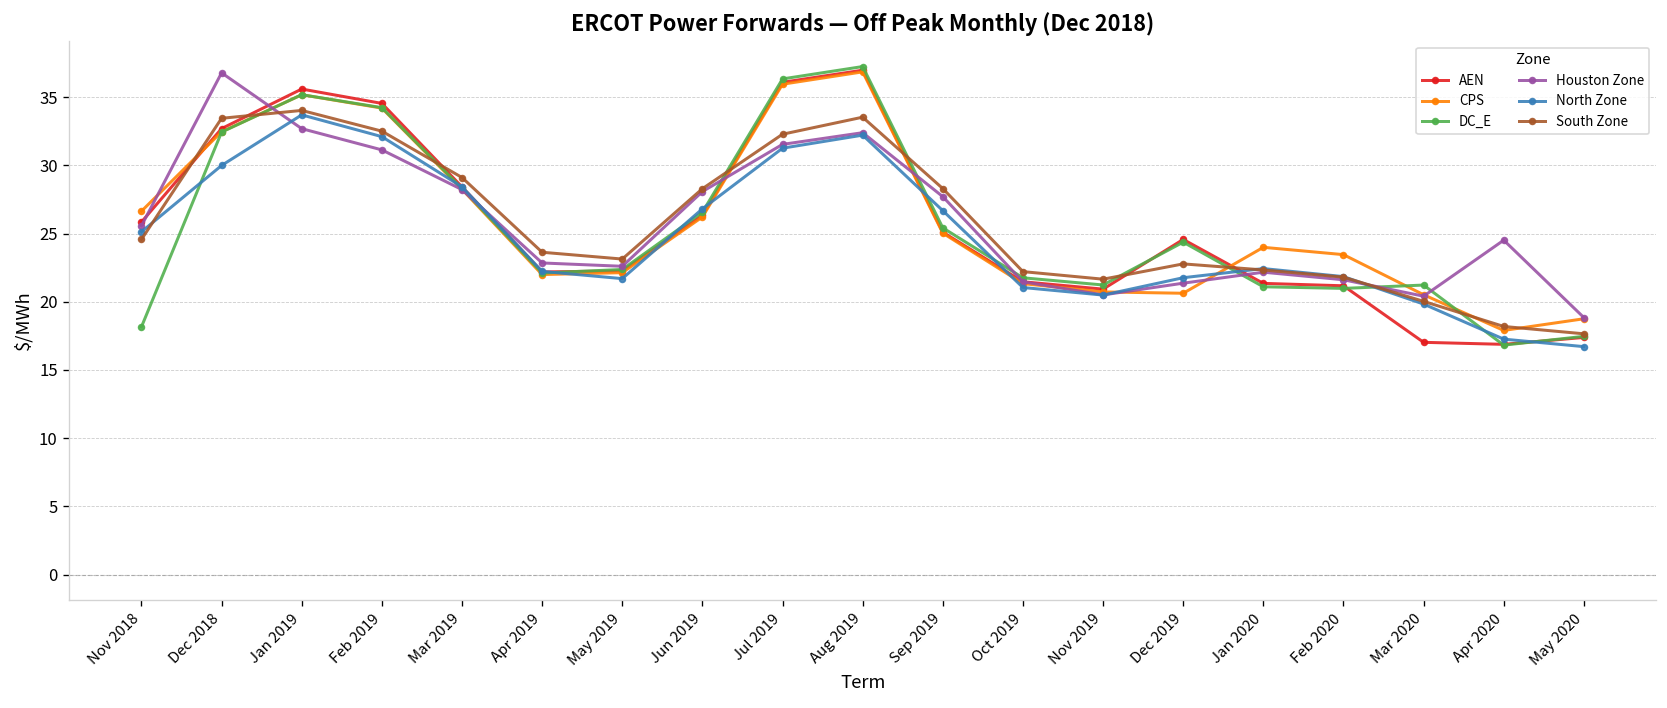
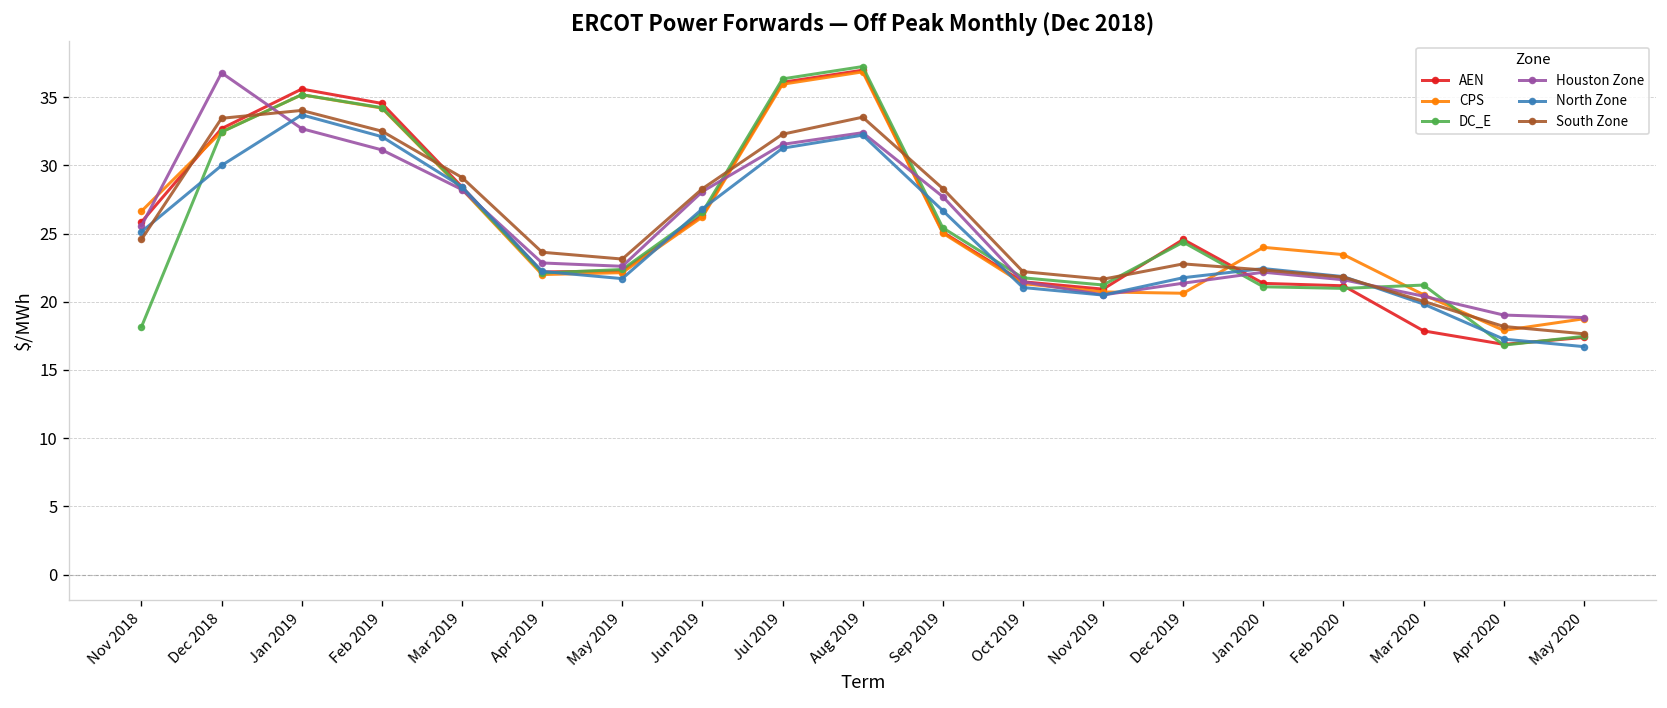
AEN, Mar 2020: 17.0 -> 17.9
Houston Zone, Apr 2020: 24.5 -> 19.0
